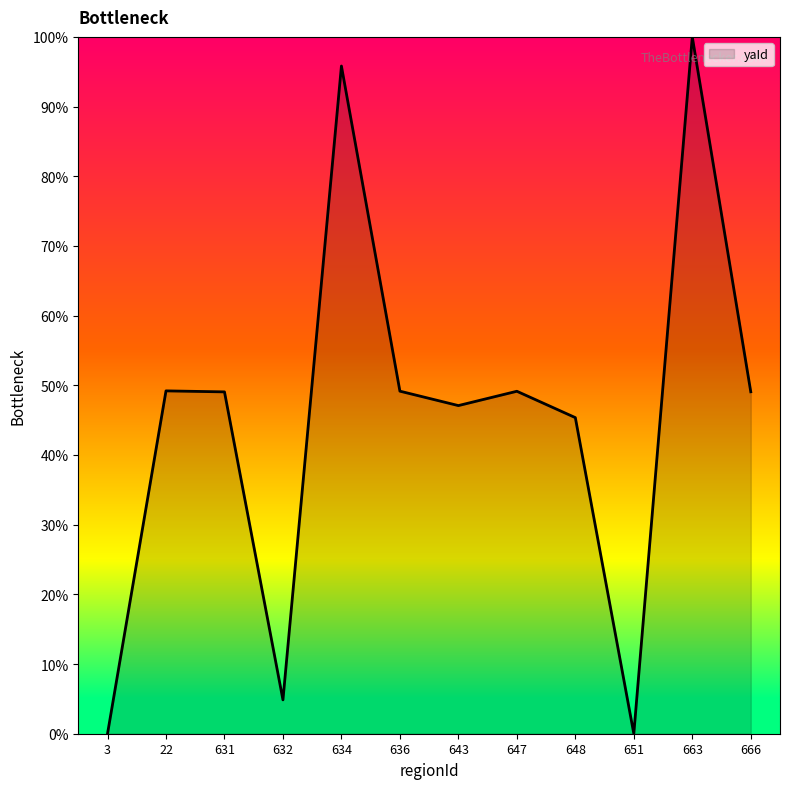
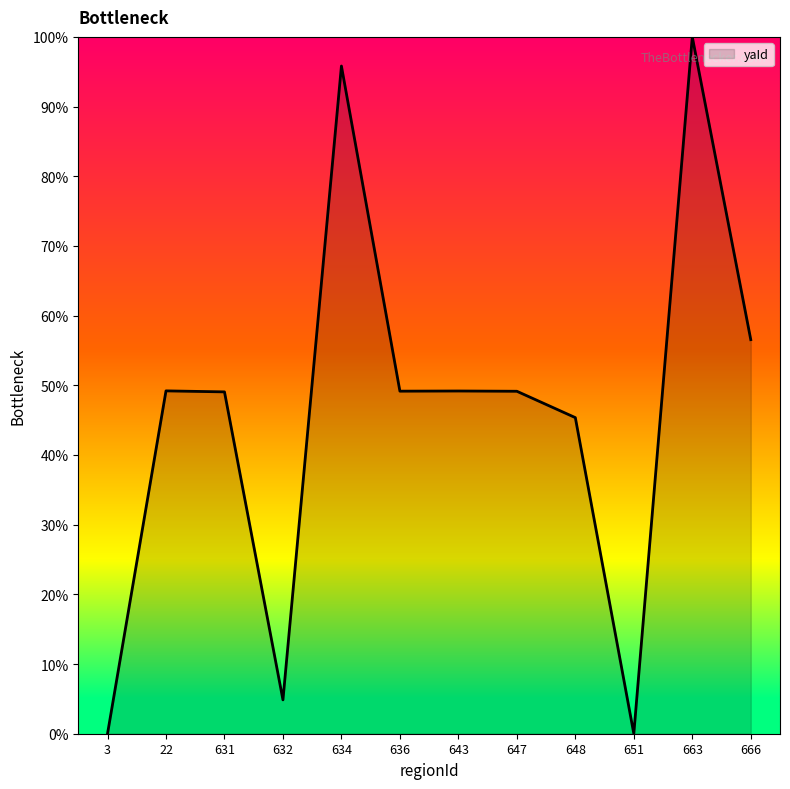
643: 47% -> 49%
666: 49% -> 57%
